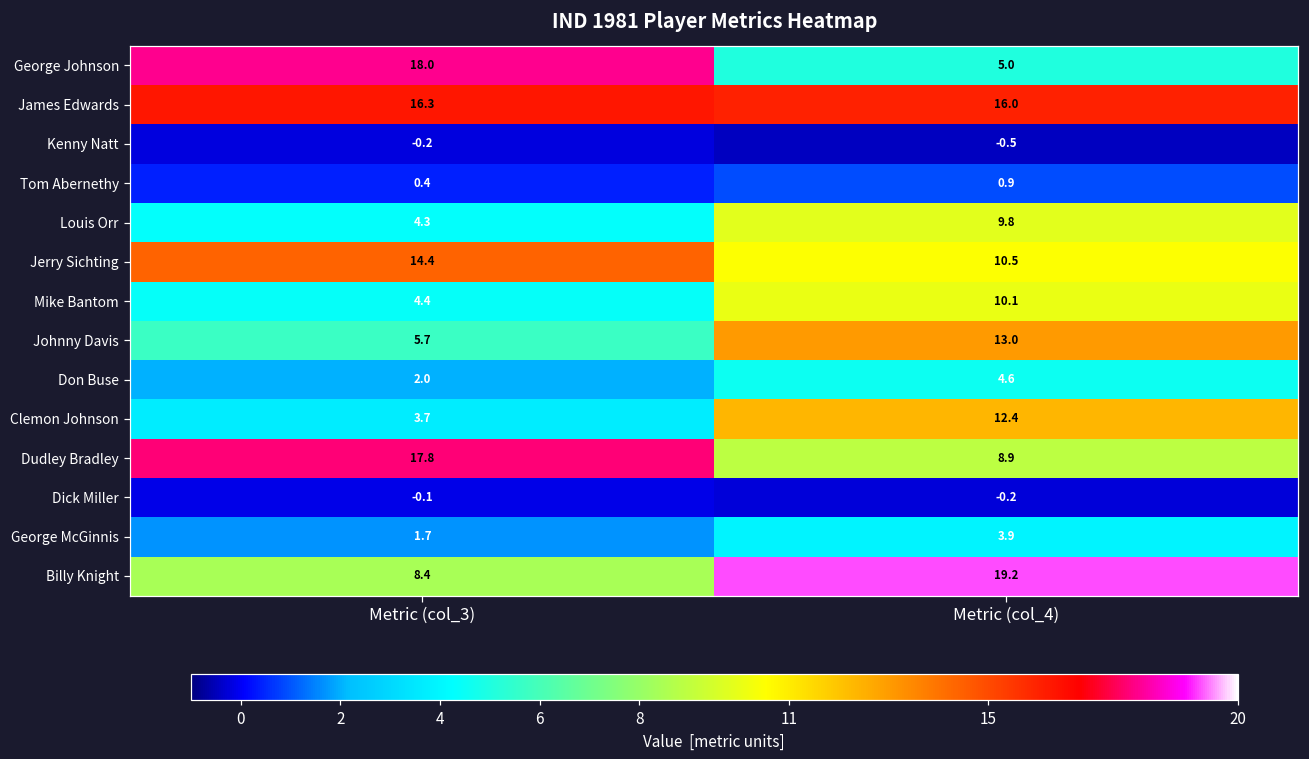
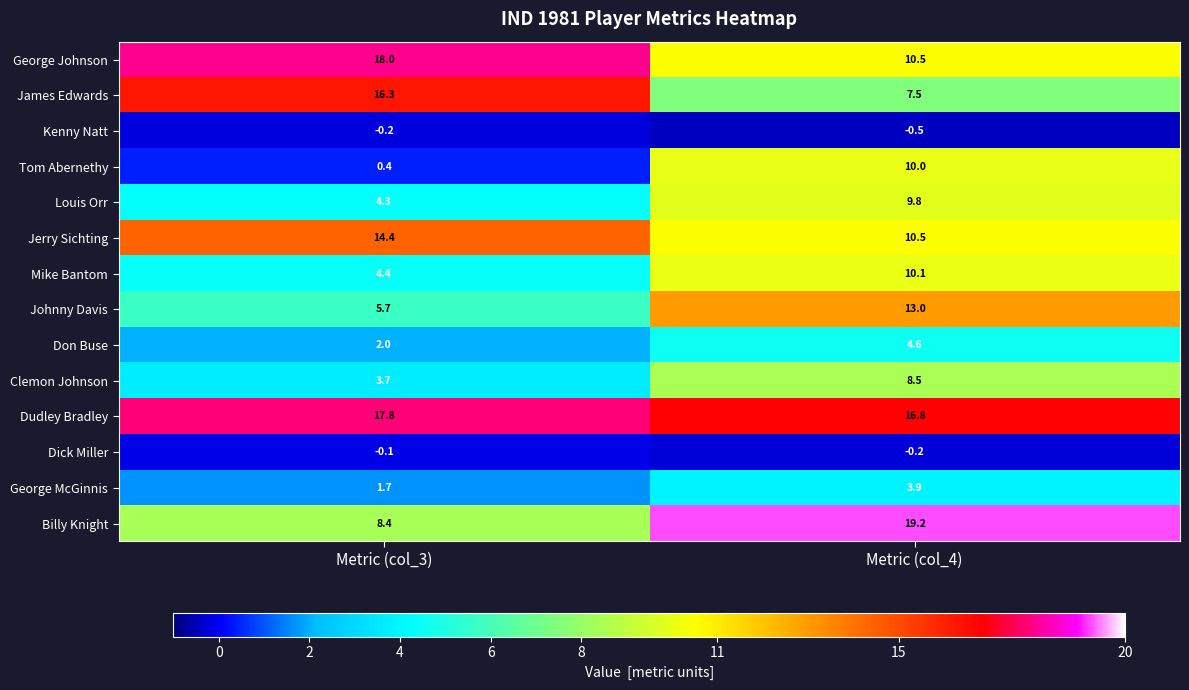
George Johnson, Metric (col_4): 5.0 -> 10.5
James Edwards, Metric (col_4): 16.0 -> 7.5
Tom Abernethy, Metric (col_4): 0.9 -> 10.0
Clemon Johnson, Metric (col_4): 12.4 -> 8.5
Dudley Bradley, Metric (col_4): 8.9 -> 16.8
